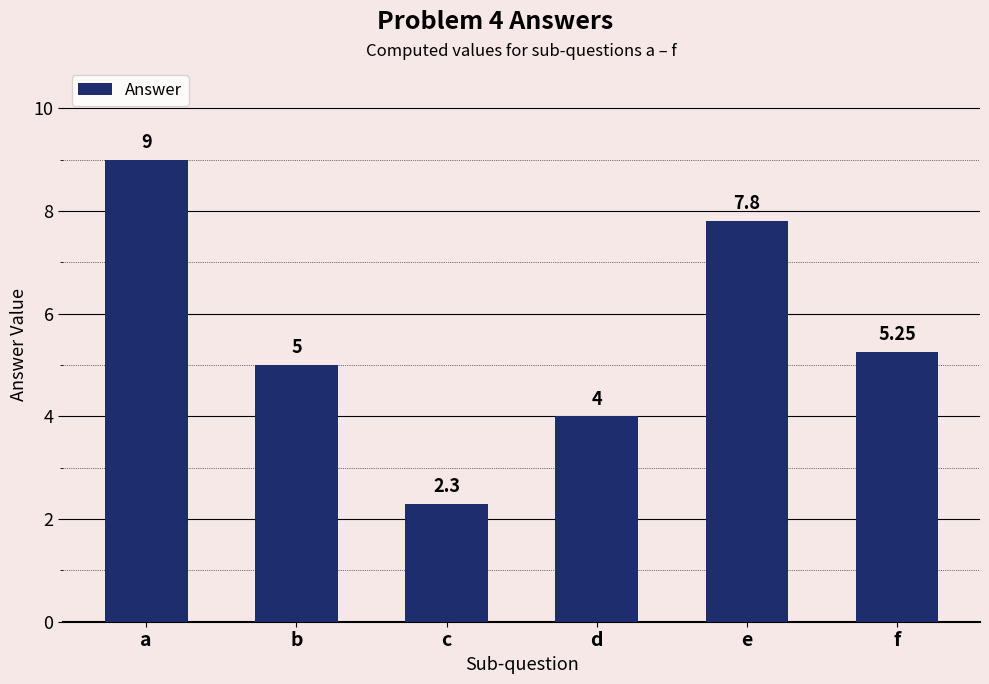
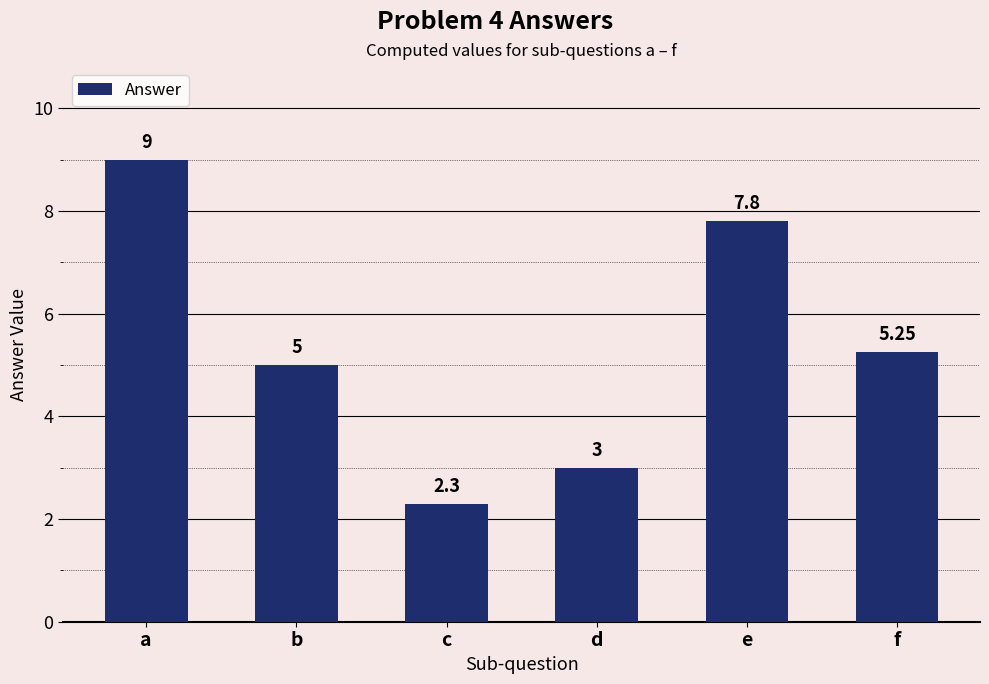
d: 4 -> 3
